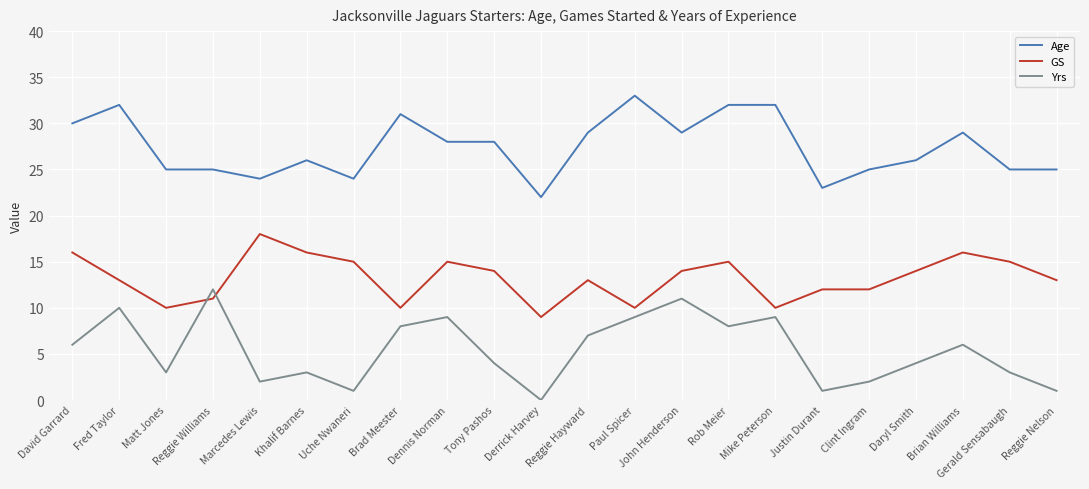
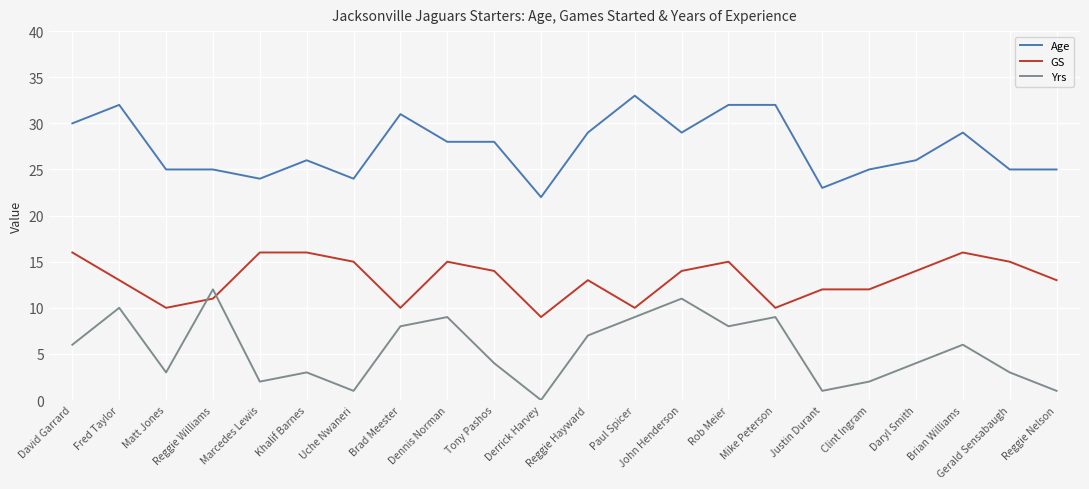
GS, Marcedes Lewis: 18 -> 16
